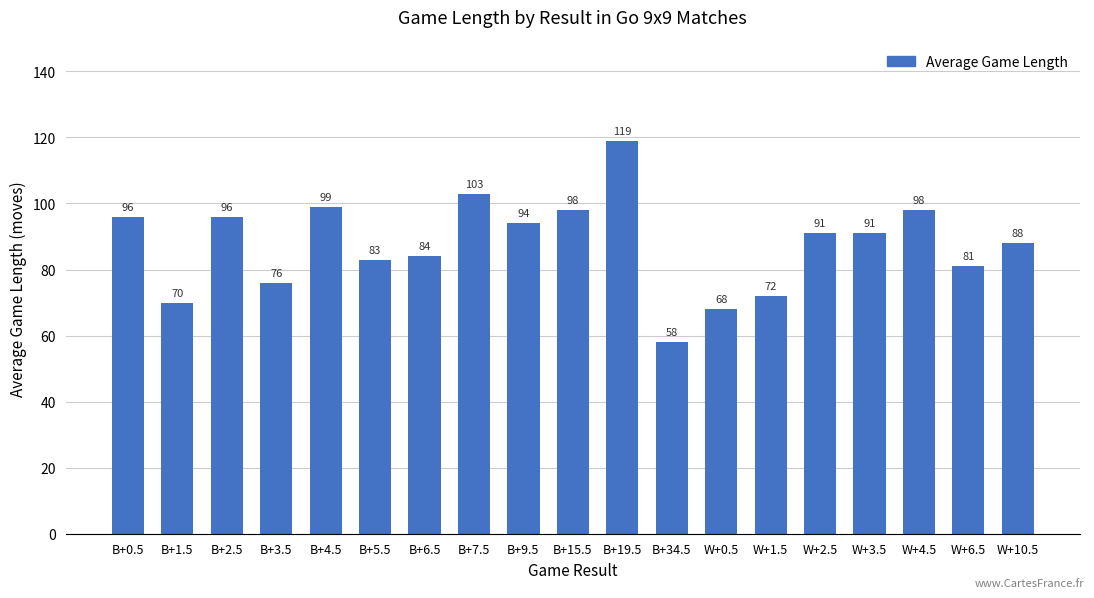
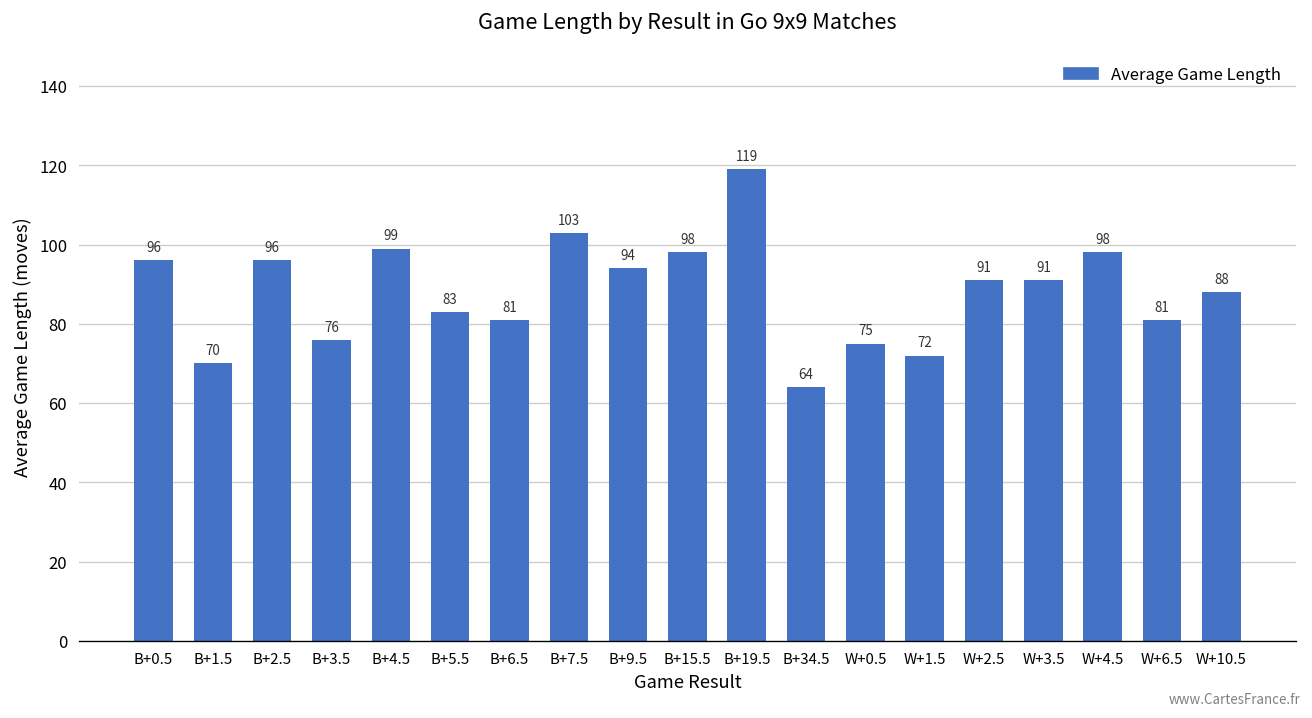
B+6.5: 84 -> 81
B+34.5: 58 -> 64
W+0.5: 68 -> 75
